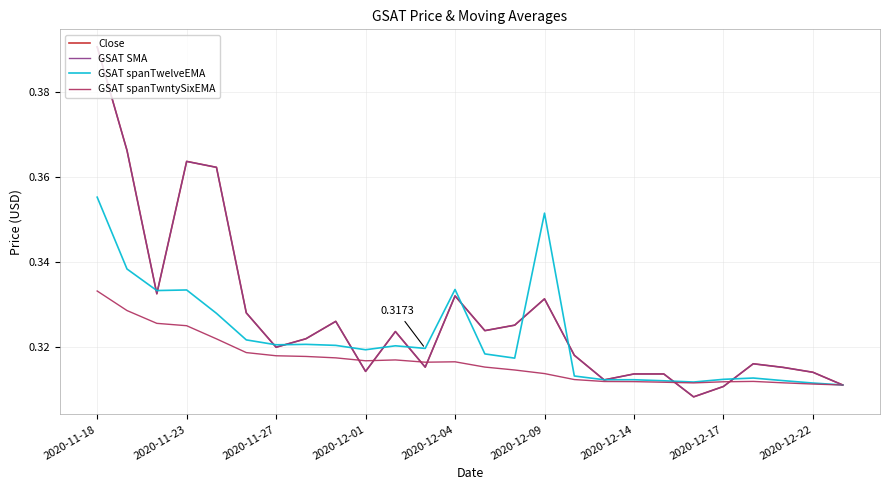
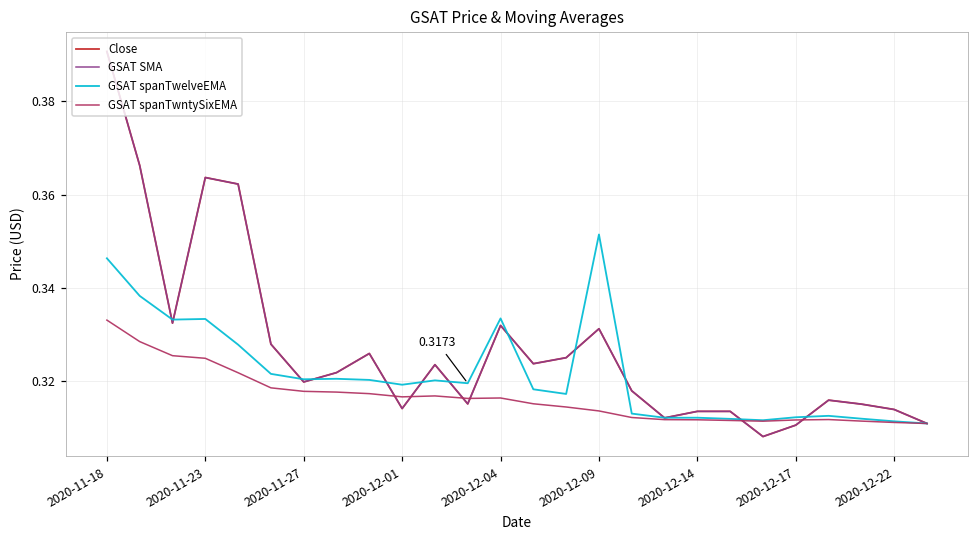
GSAT spanTwelveEMA, 2020-11-18: 0.355 -> 0.346
